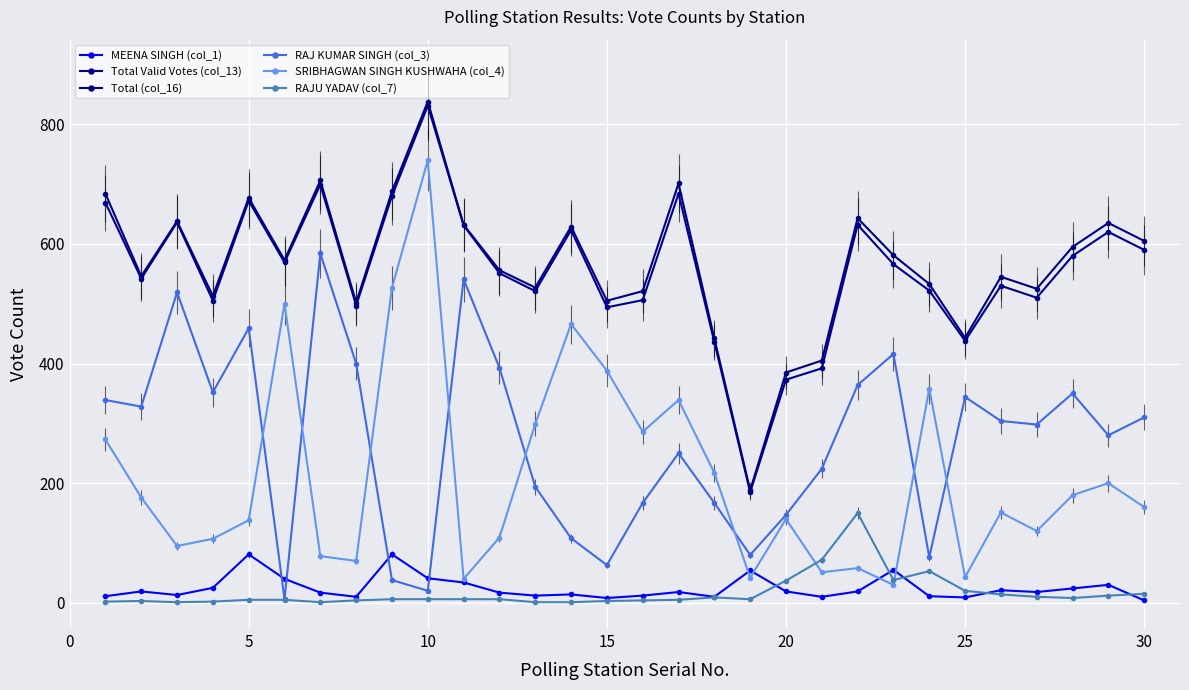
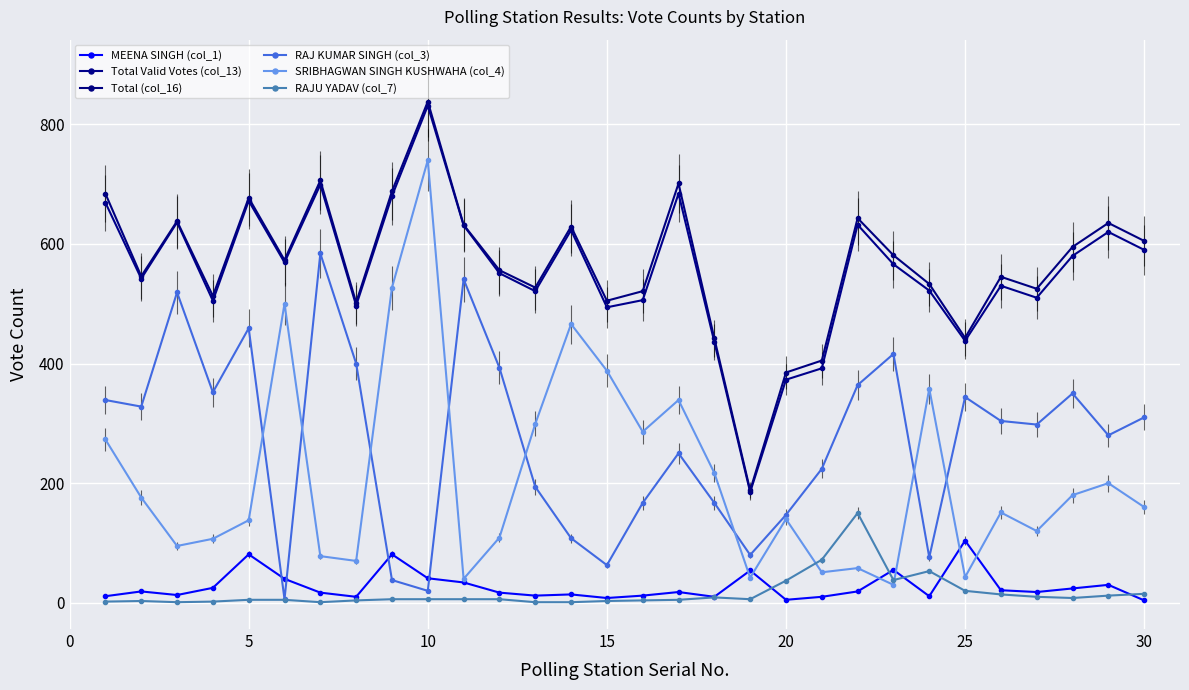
MEENA SINGH (col_1), 20: 20 -> 10
MEENA SINGH (col_1), 25: 10 -> 100
